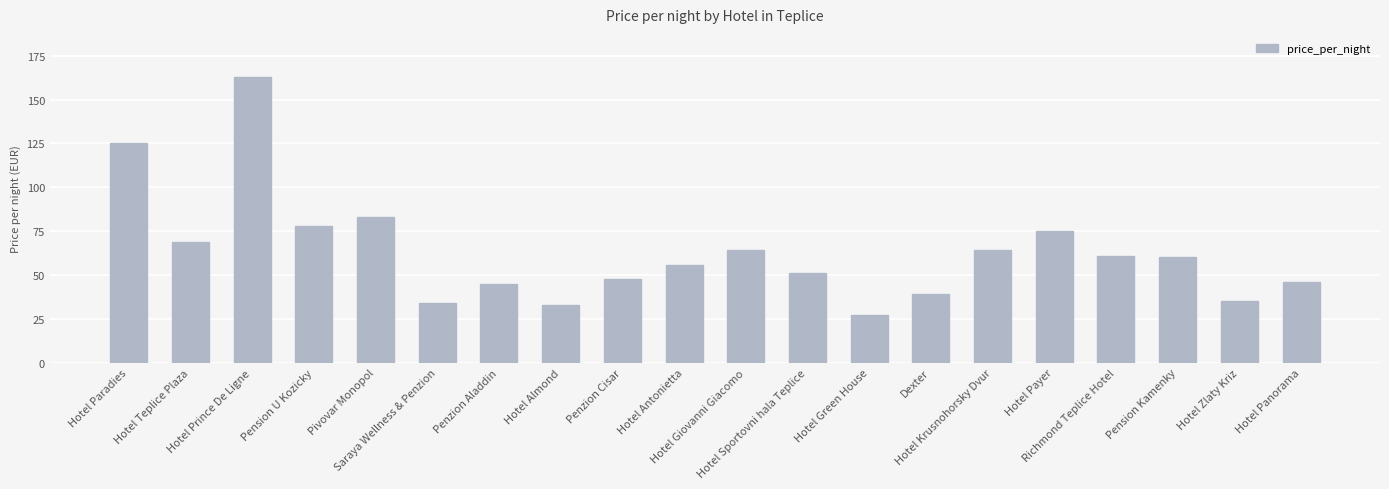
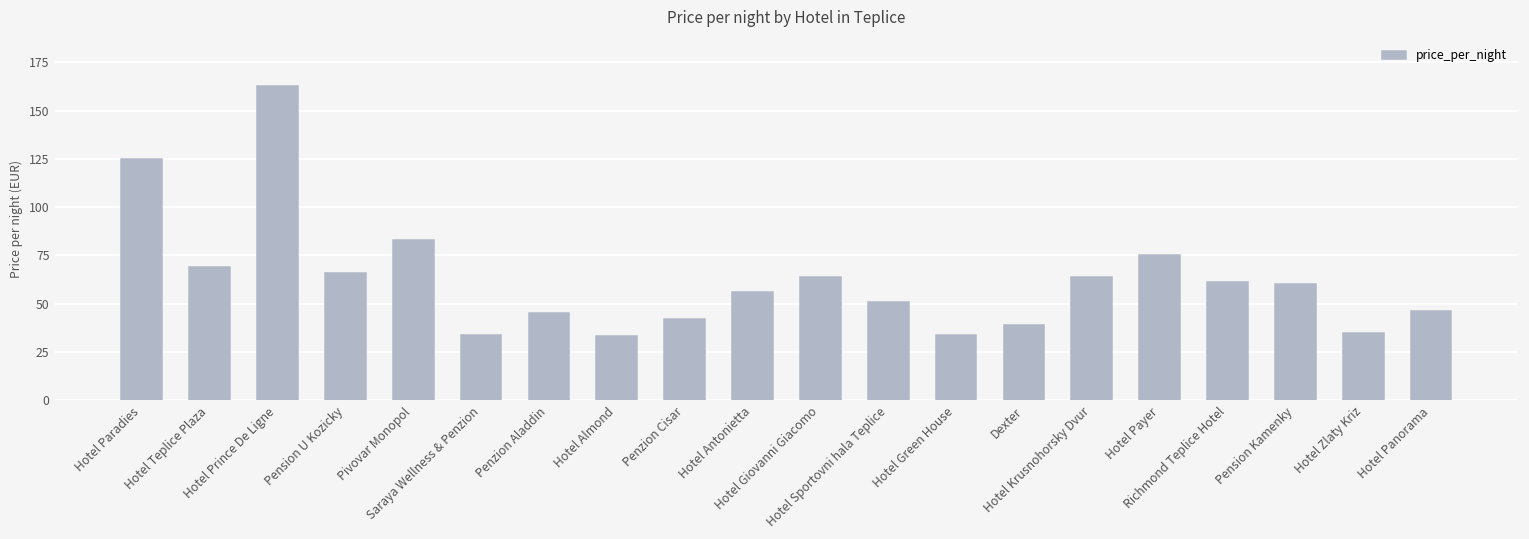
Pension U Kozicky: 78 -> 66
Penzion Cisar: 48 -> 42
Hotel Green House: 27 -> 34
